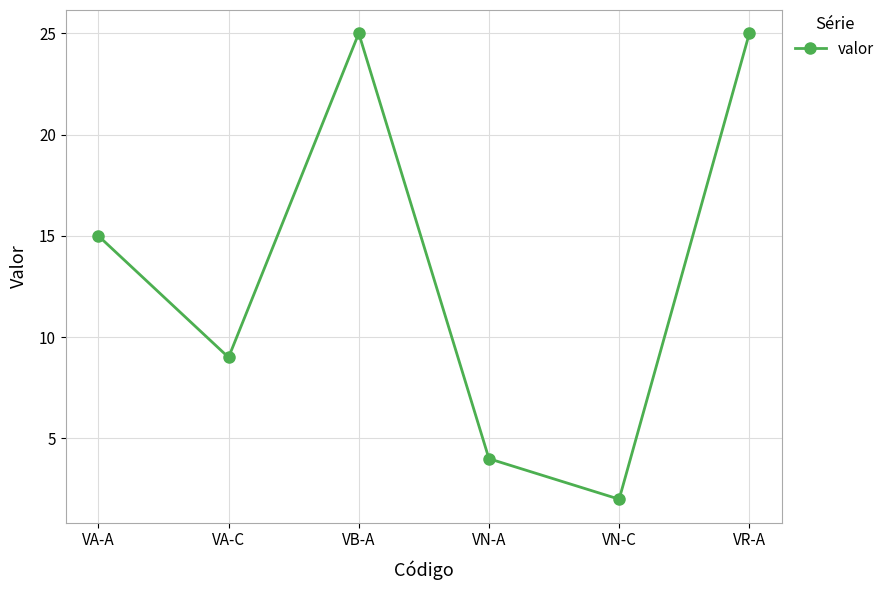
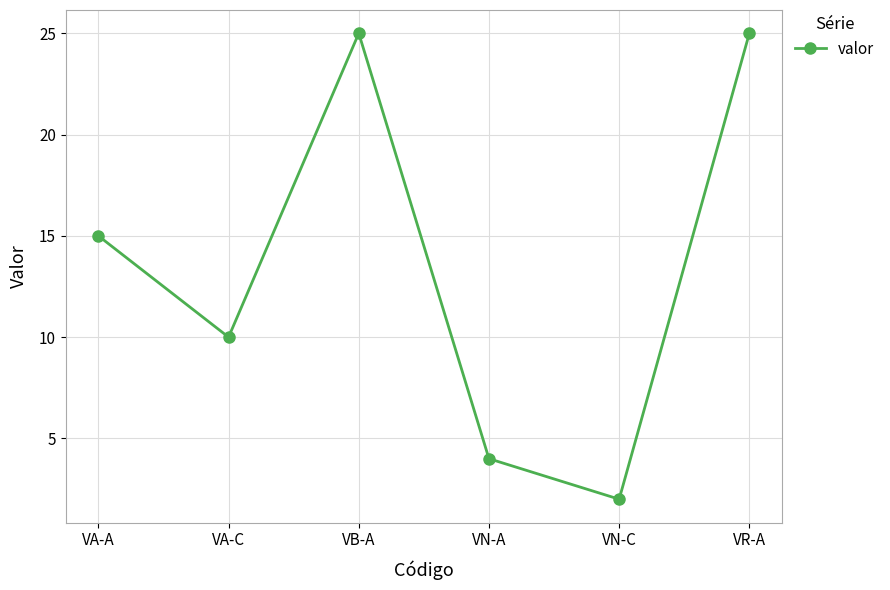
VA-C: 9 -> 10
